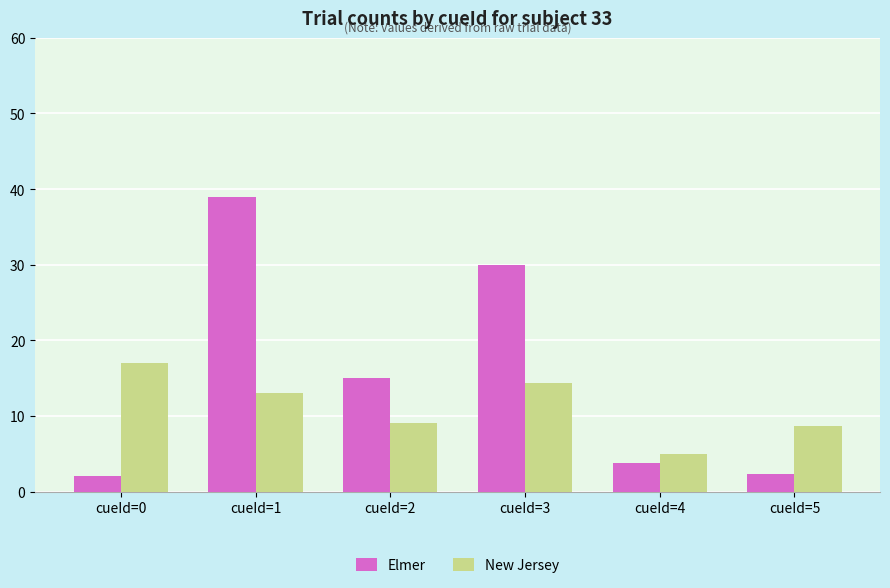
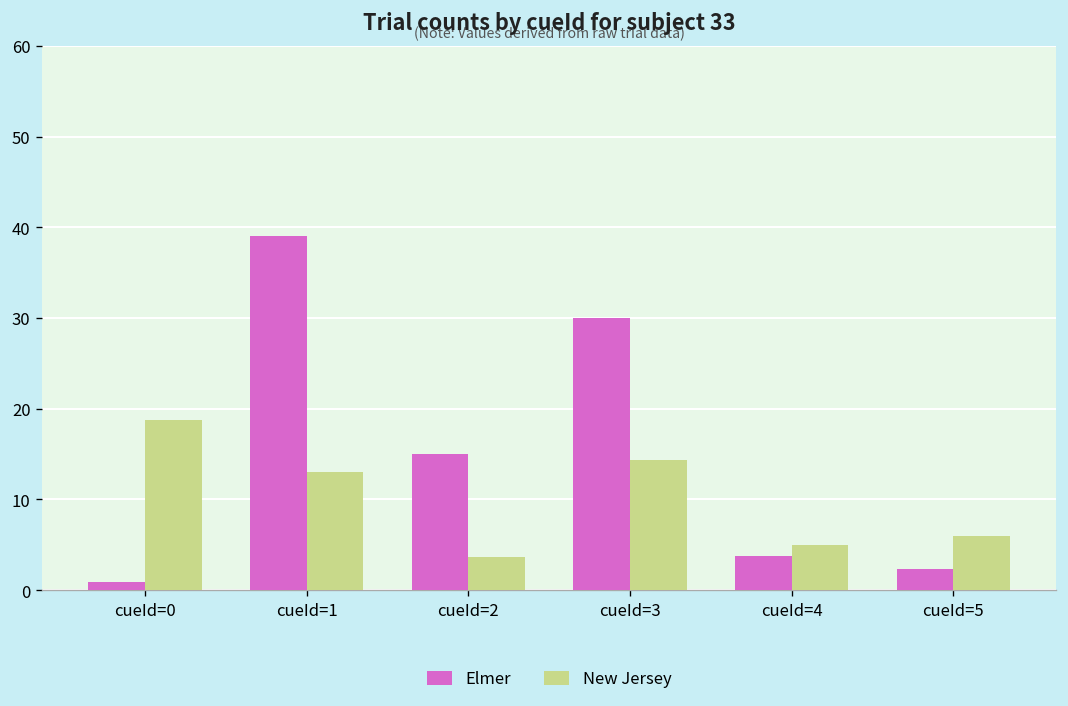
Elmer, cueId=0: 2 -> 1
New Jersey, cueId=0: 17 -> 19
New Jersey, cueId=2: 9 -> 4
New Jersey, cueId=5: 9 -> 6
